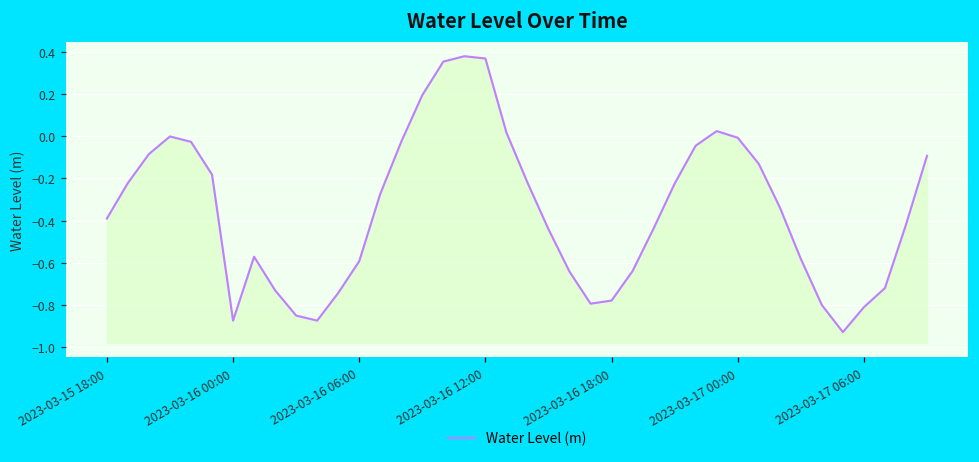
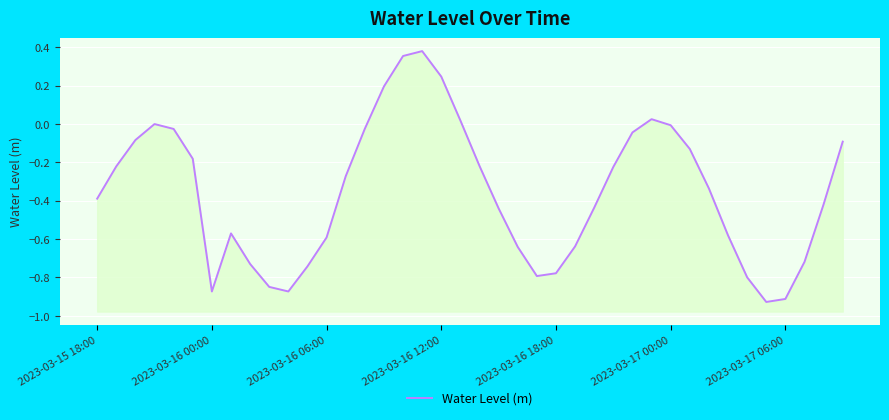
2023-03-16 12:00: 0.37 -> 0.25
2023-03-17 06:00: -0.81 -> -0.91
